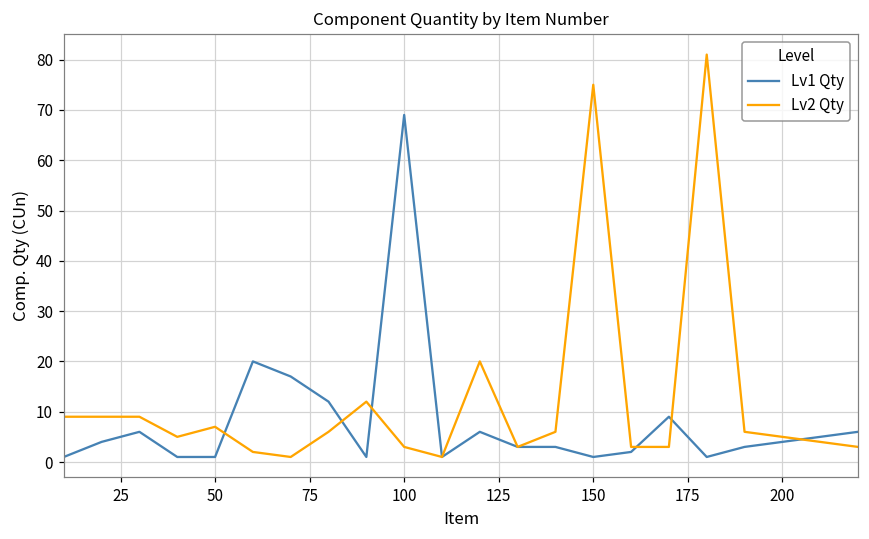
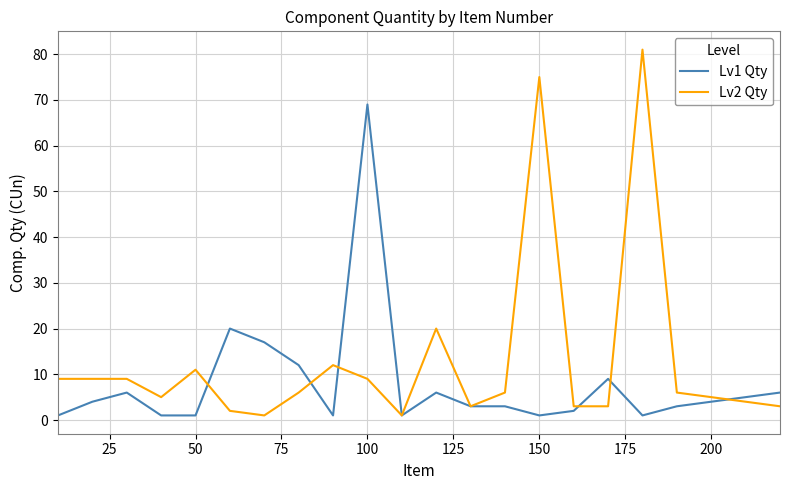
Lv2 Qty, 50: 7 -> 11
Lv2 Qty, 100: 3 -> 9
